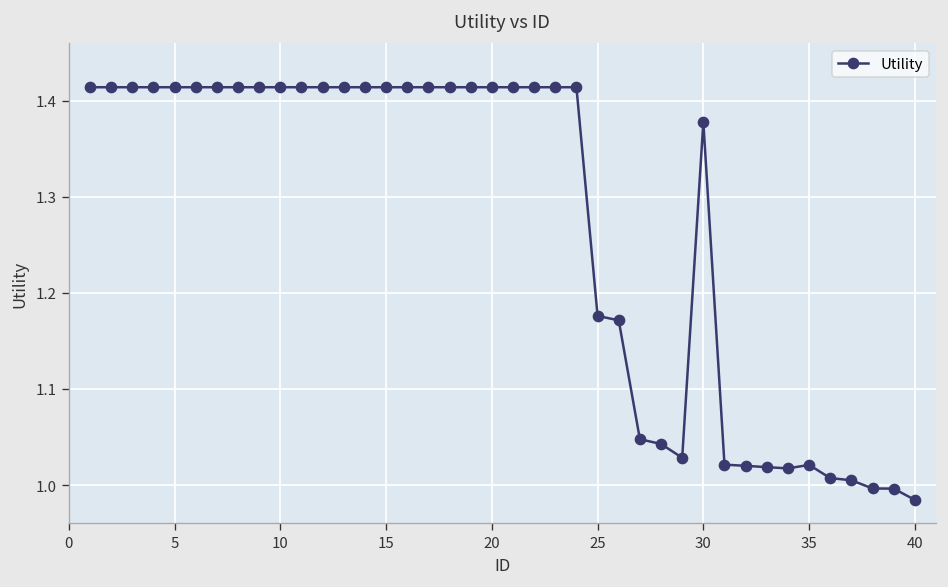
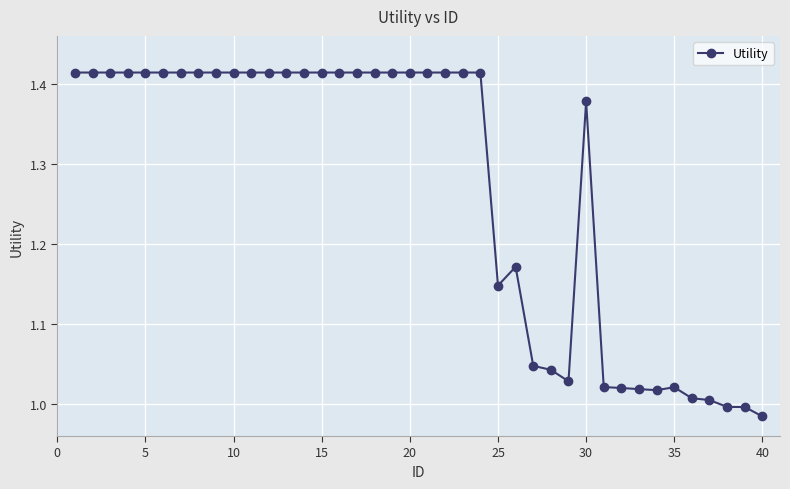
25: 1.18 -> 1.15
